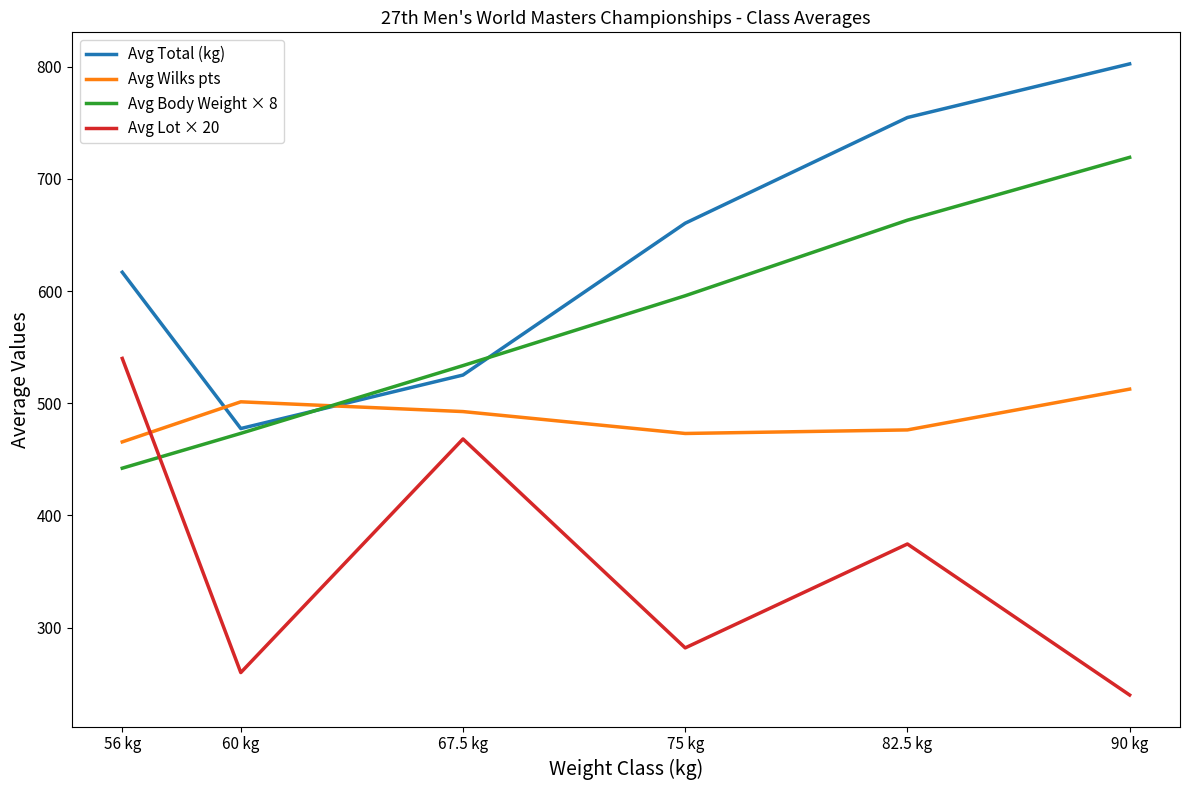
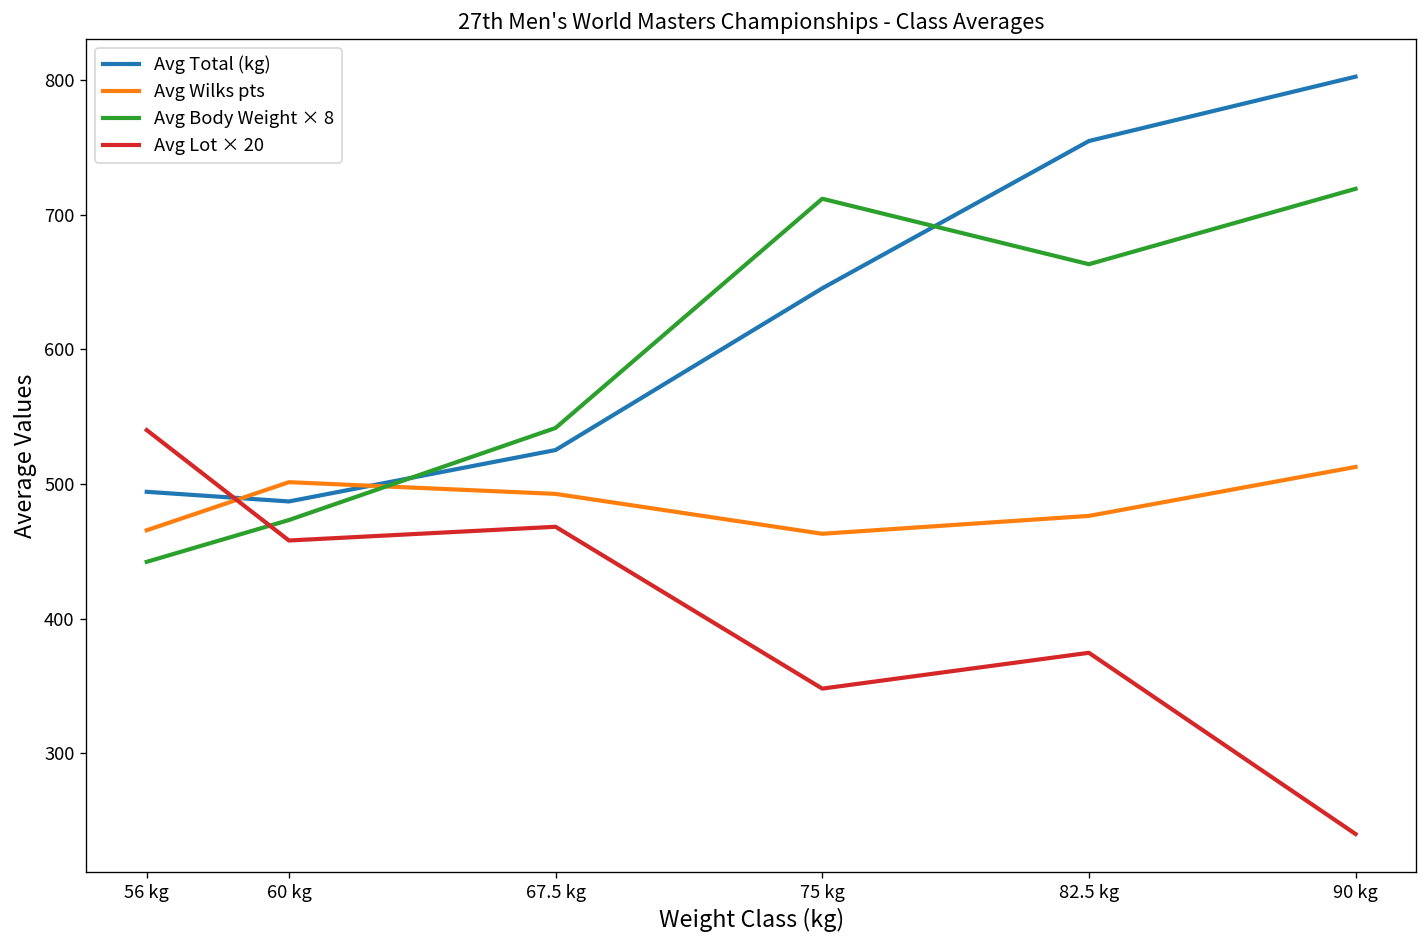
Avg Total (kg), 56 kg: 617 -> 494
Avg Total (kg), 60 kg: 478 -> 487
Avg Lot × 20, 60 kg: 260 -> 458
Avg Body Weight × 8, 67.5 kg: 534 -> 542
Avg Total (kg), 75 kg: 661 -> 645
Avg Wilks pts, 75 kg: 473 -> 463
Avg Body Weight × 8, 75 kg: 596 -> 712
Avg Lot × 20, 75 kg: 282 -> 348
